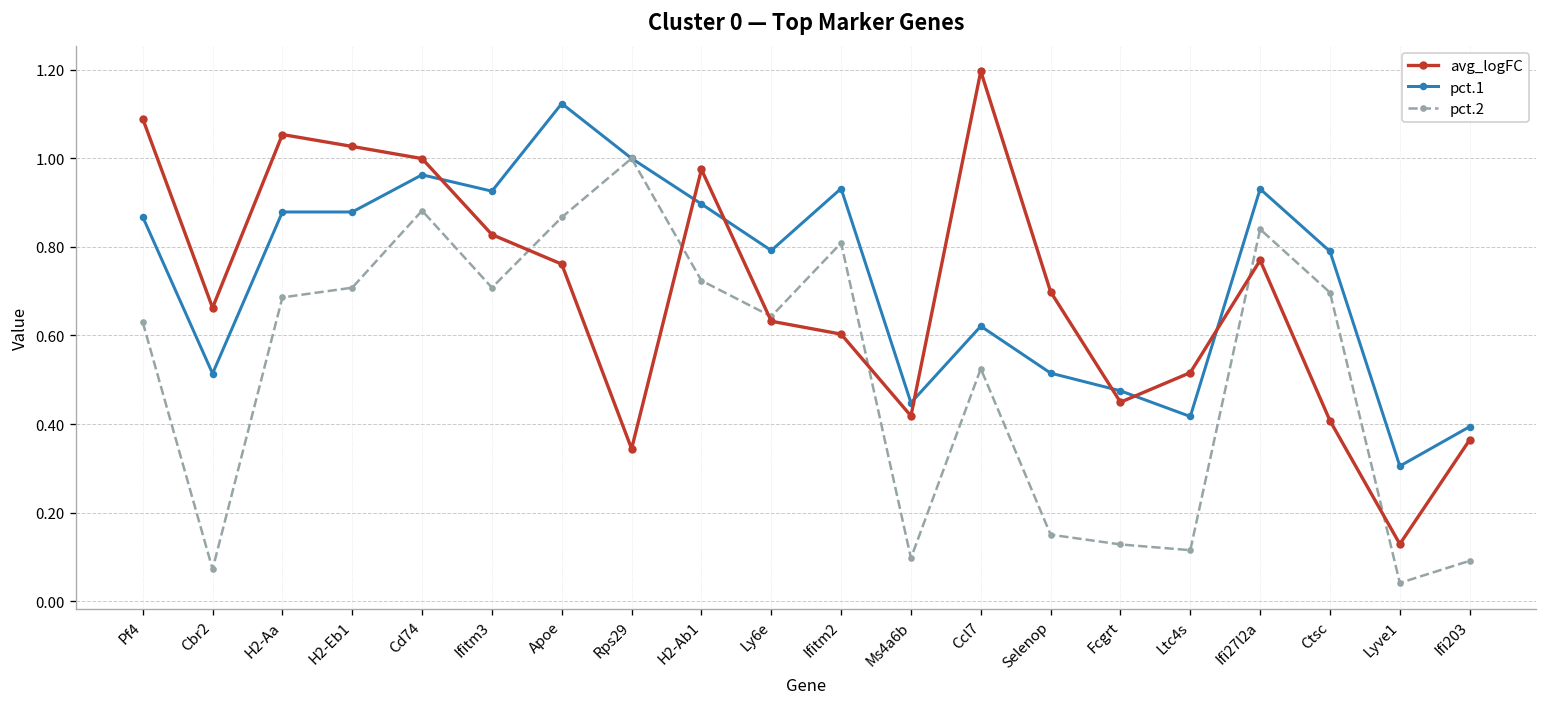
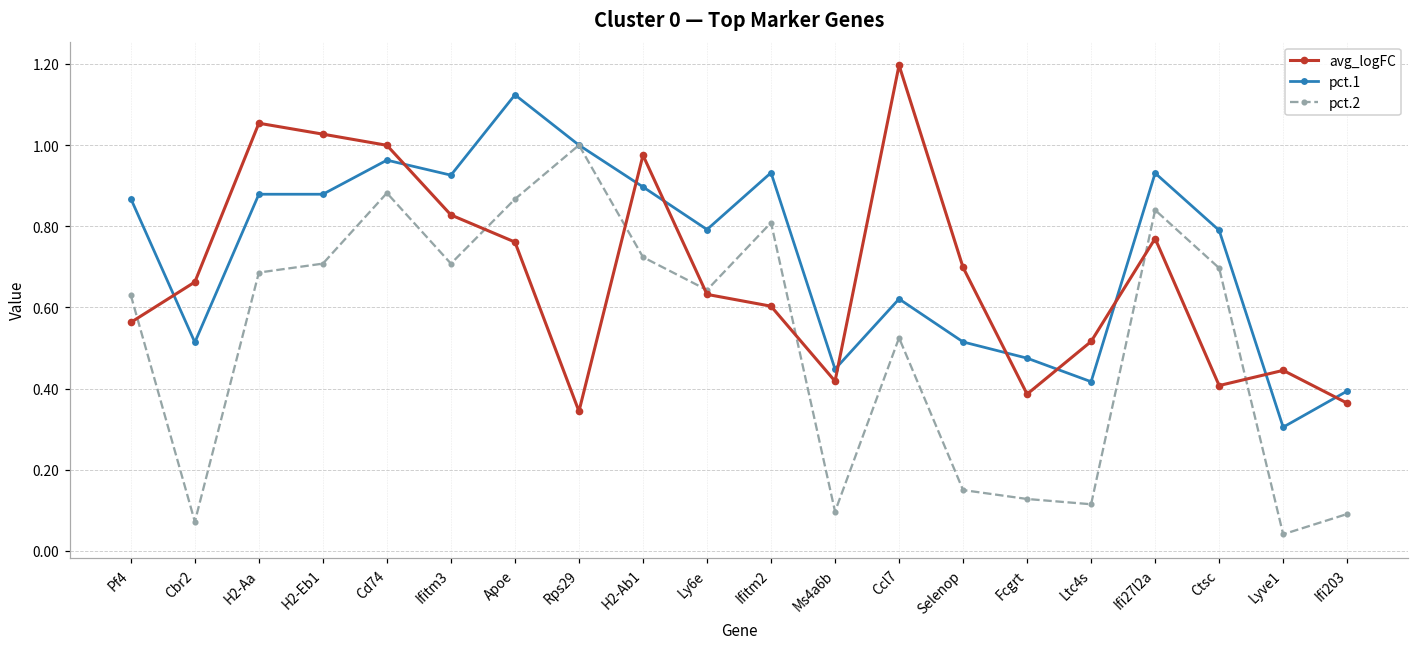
avg_logFC, Pf4: 1.09 -> 0.56
avg_logFC, Fcgrt: 0.45 -> 0.39
avg_logFC, Lyve1: 0.13 -> 0.44
